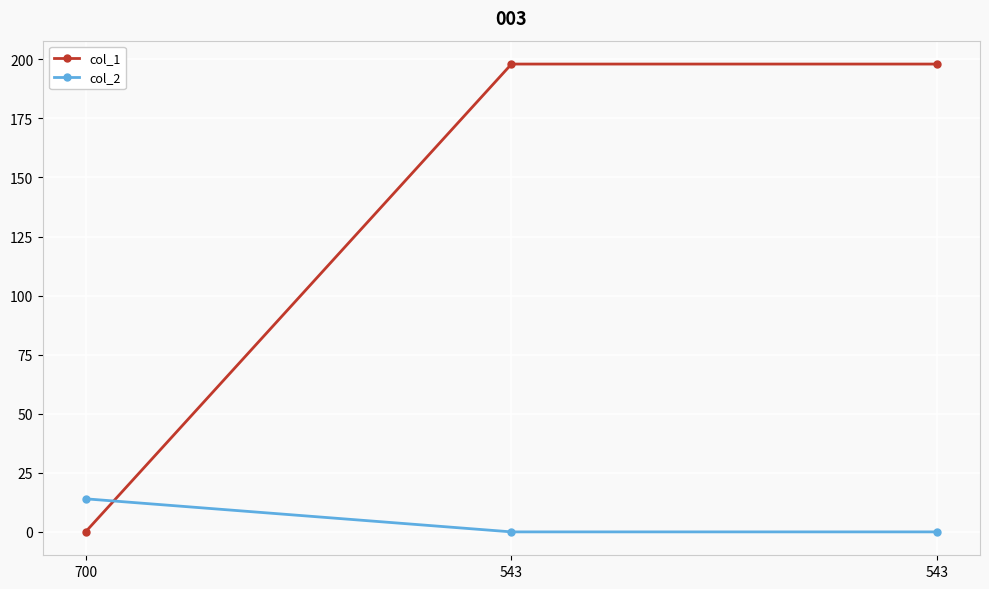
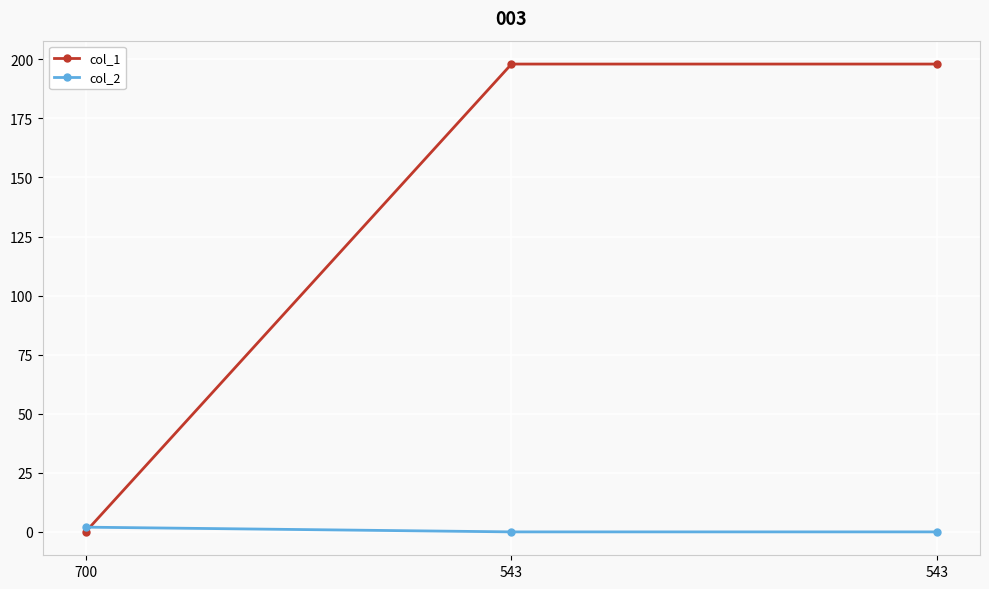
col_2, 700: 14 -> 2
